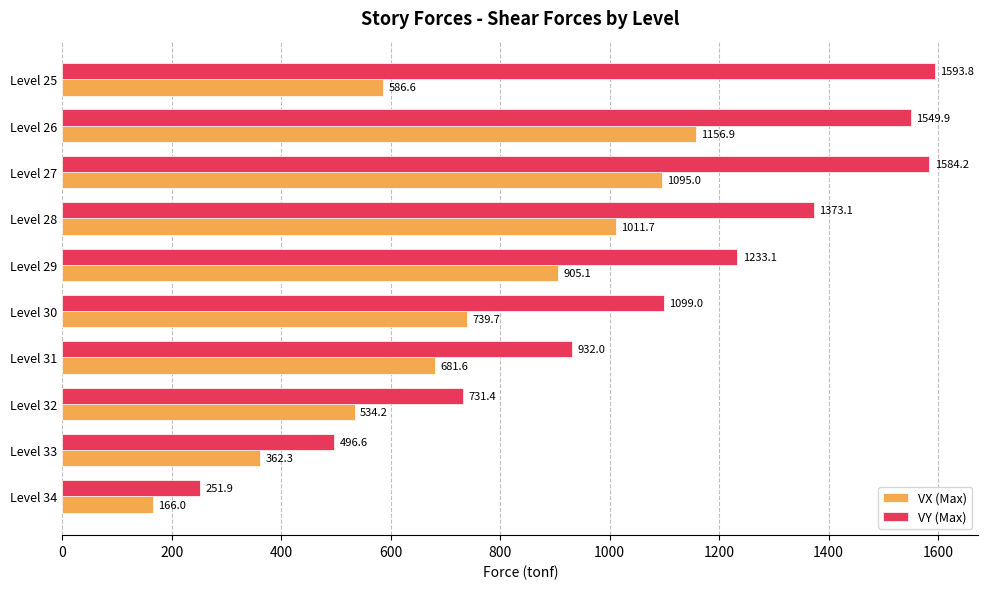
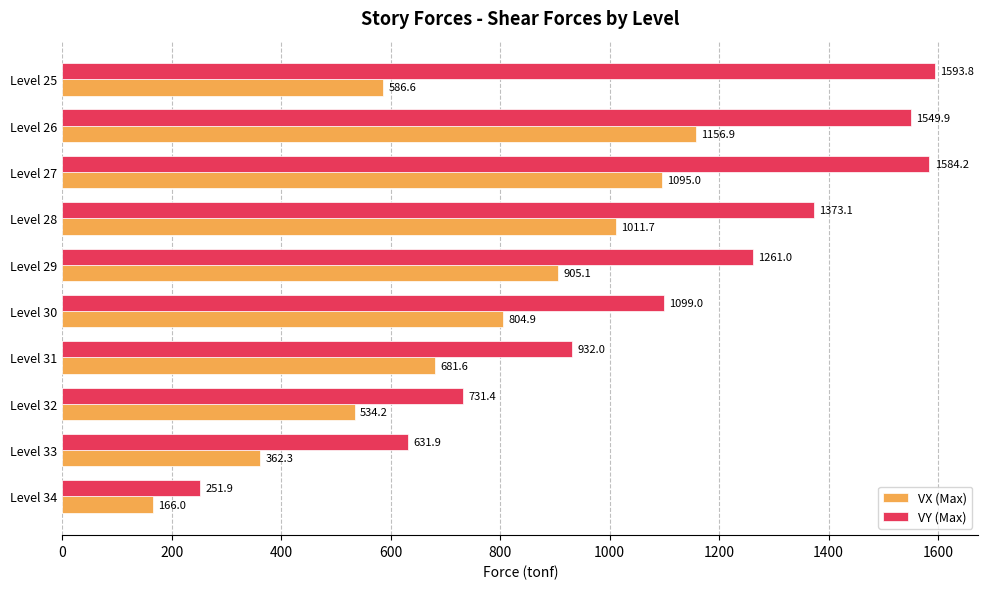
VY (Max), Level 29: 1233.1 -> 1261.0
VX (Max), Level 30: 739.7 -> 804.9
VY (Max), Level 33: 496.6 -> 631.9
